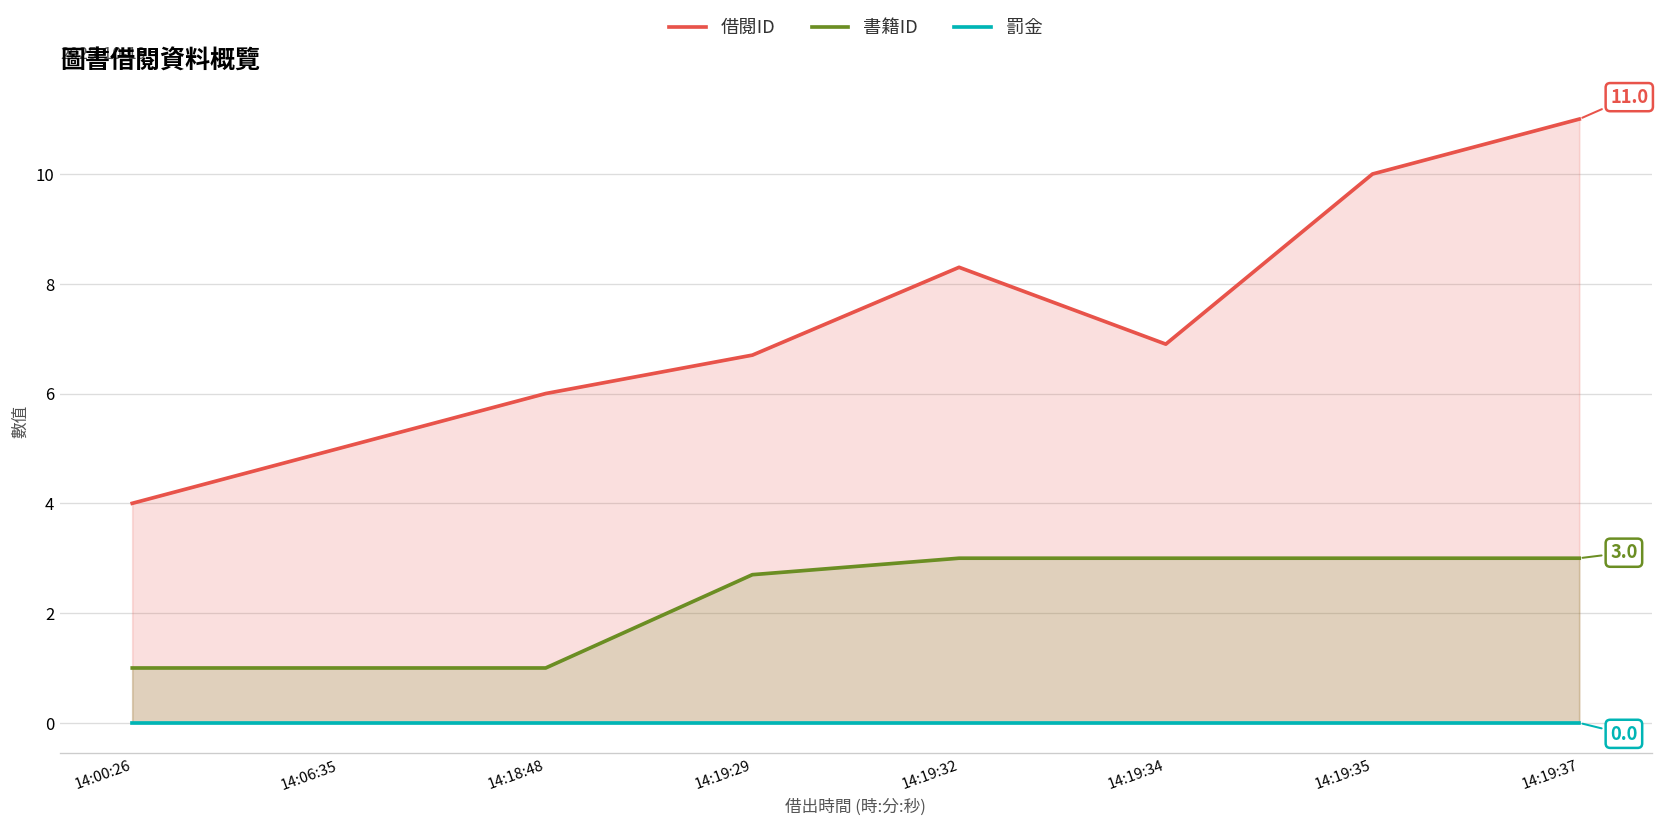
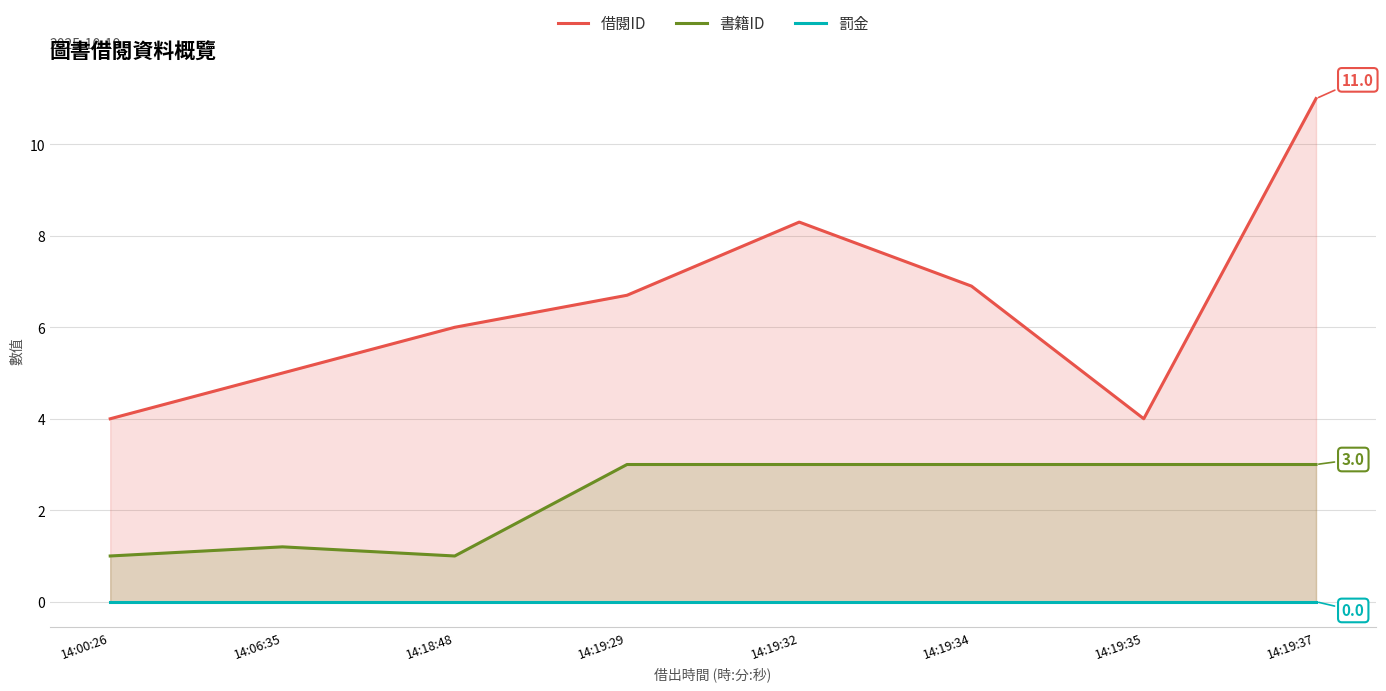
書籍ID, 14:06:35: 1.0 -> 1.2
書籍ID, 14:19:29: 2.7 -> 3.0
借閱ID, 14:19:35: 10 -> 4
